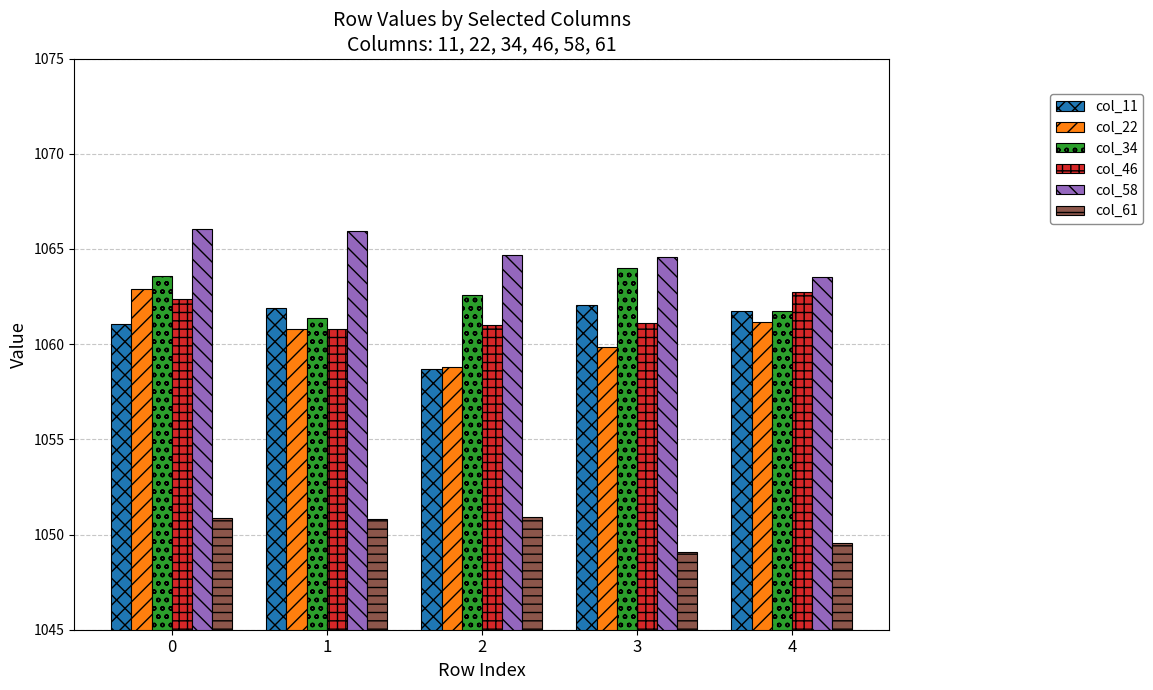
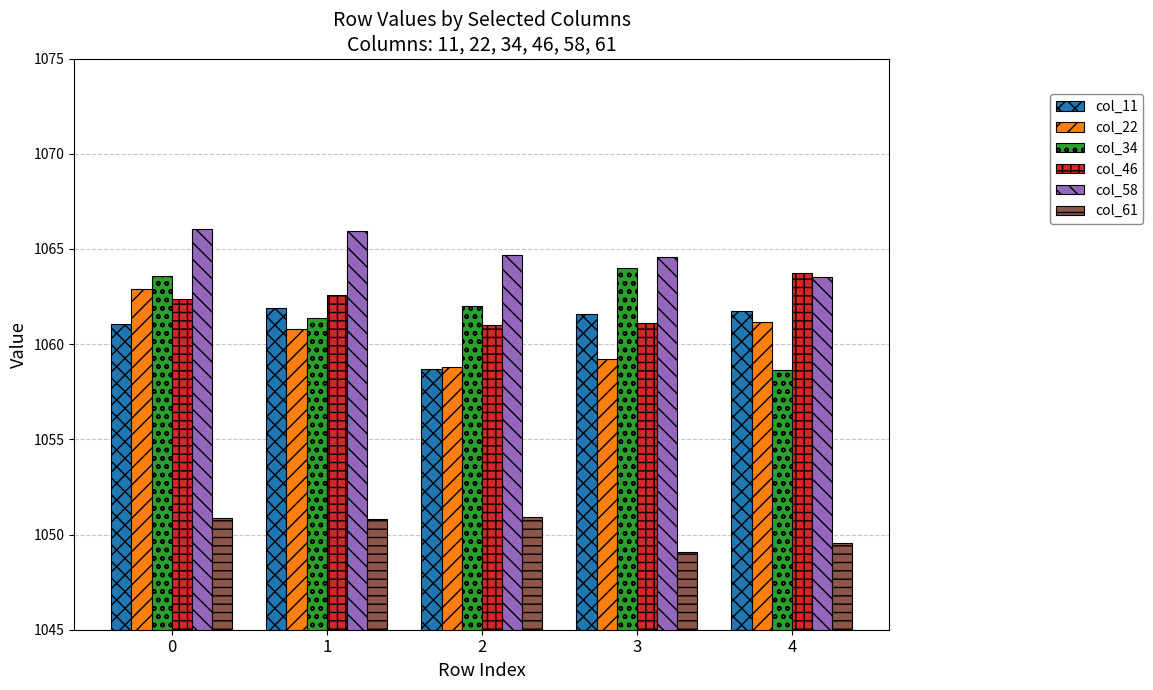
col_46, 1: 1060.8 -> 1062.6
col_34, 2: 1062.6 -> 1062.0
col_11, 3: 1062.1 -> 1061.6
col_22, 3: 1059.9 -> 1059.2
col_34, 4: 1061.7 -> 1058.6
col_46, 4: 1062.8 -> 1063.7
